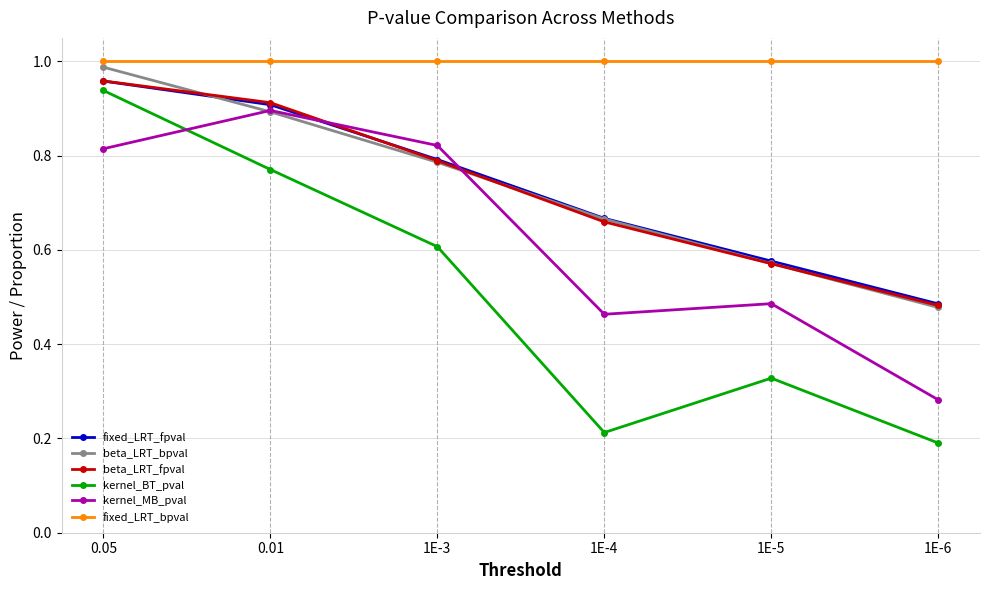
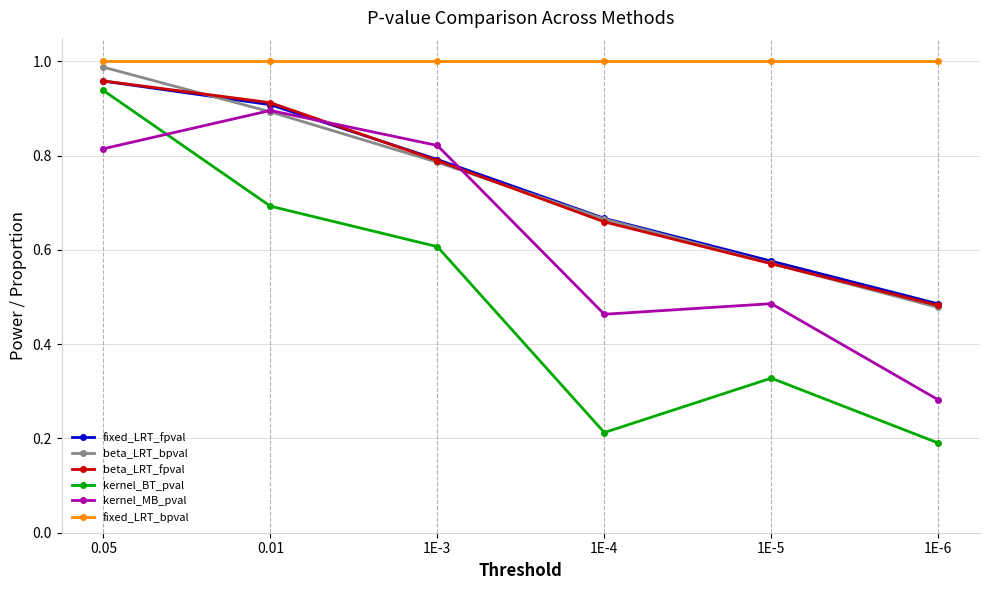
kernel_BT_pval, 0.01: 0.77 -> 0.69
